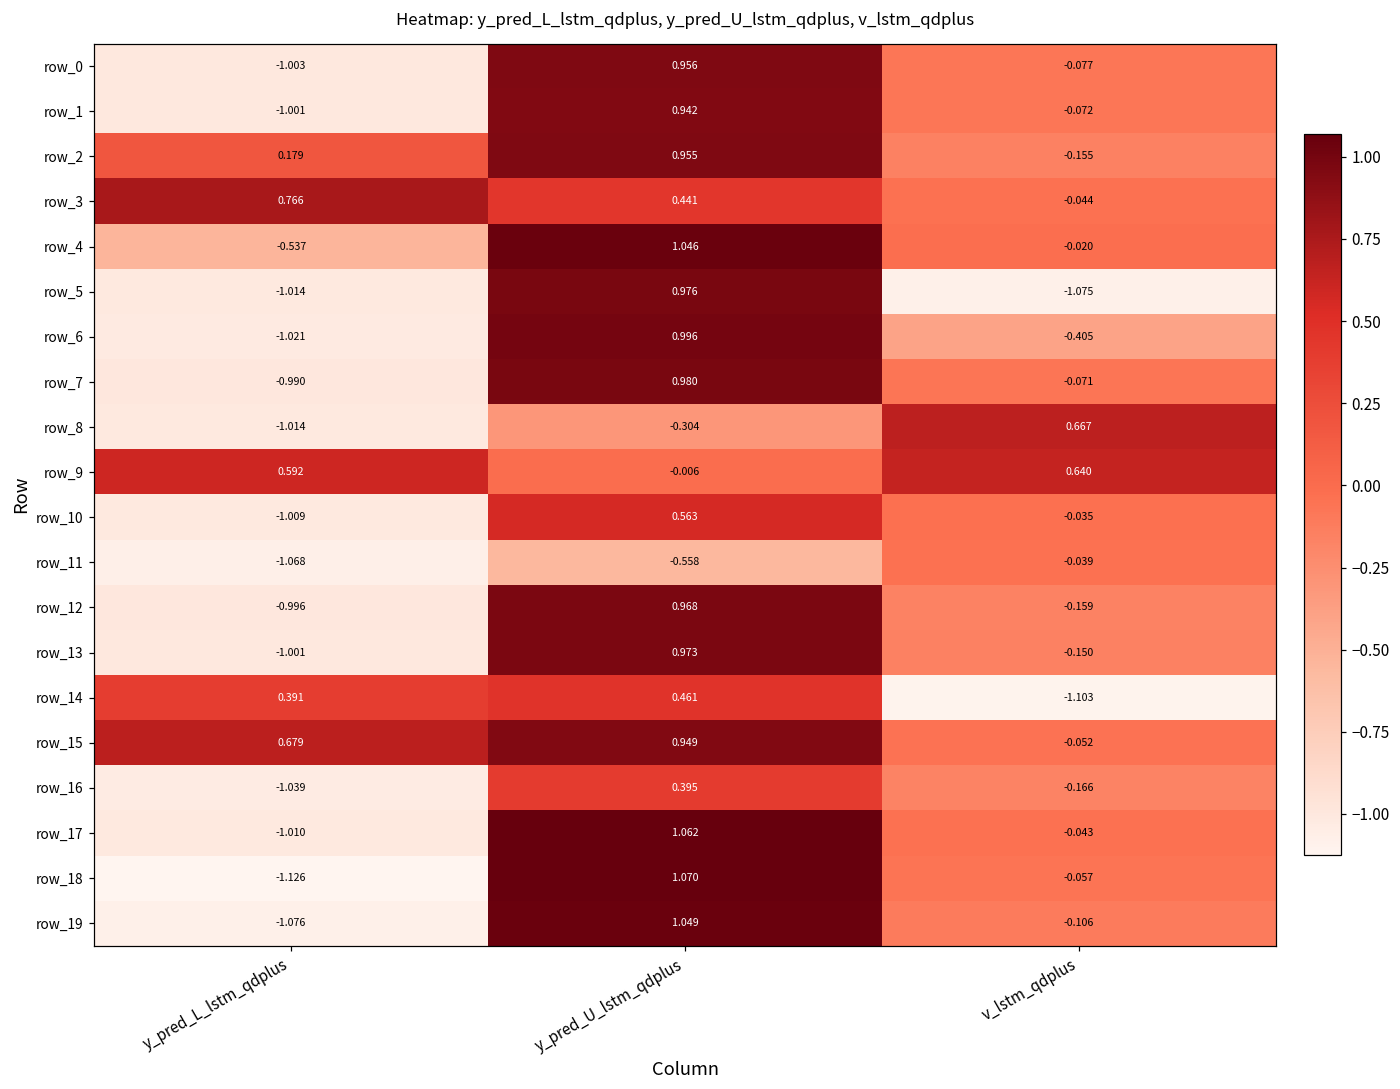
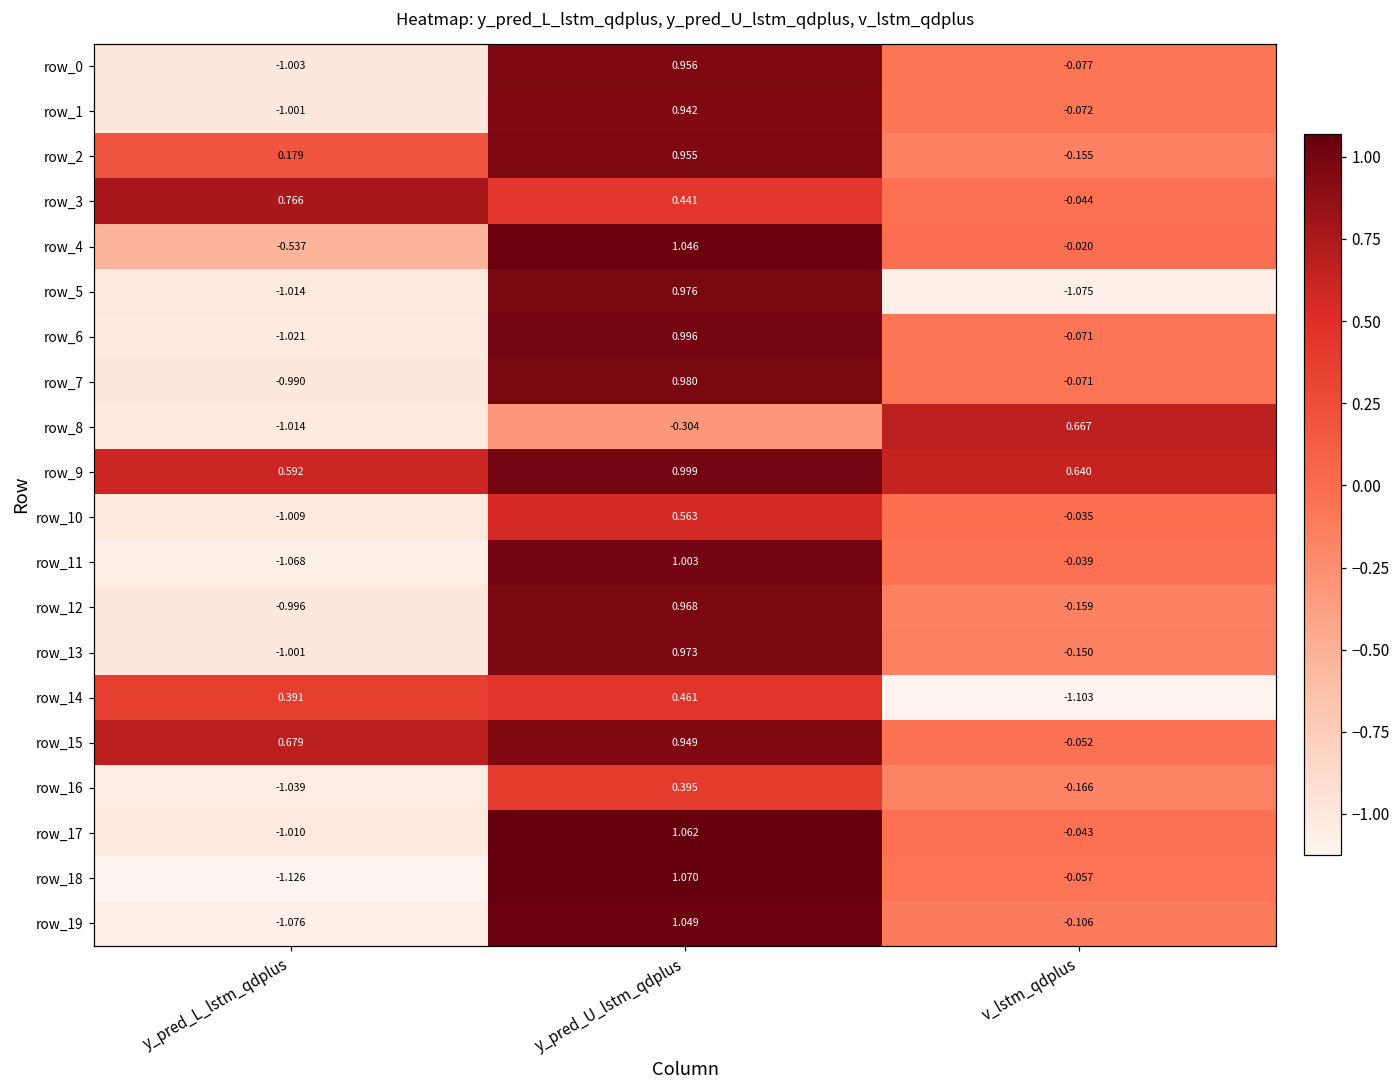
row_6, v_lstm_qdplus: -0.405 -> -0.071
row_9, y_pred_U_lstm_qdplus: -0.006 -> 0.999
row_11, y_pred_U_lstm_qdplus: -0.558 -> 1.003
